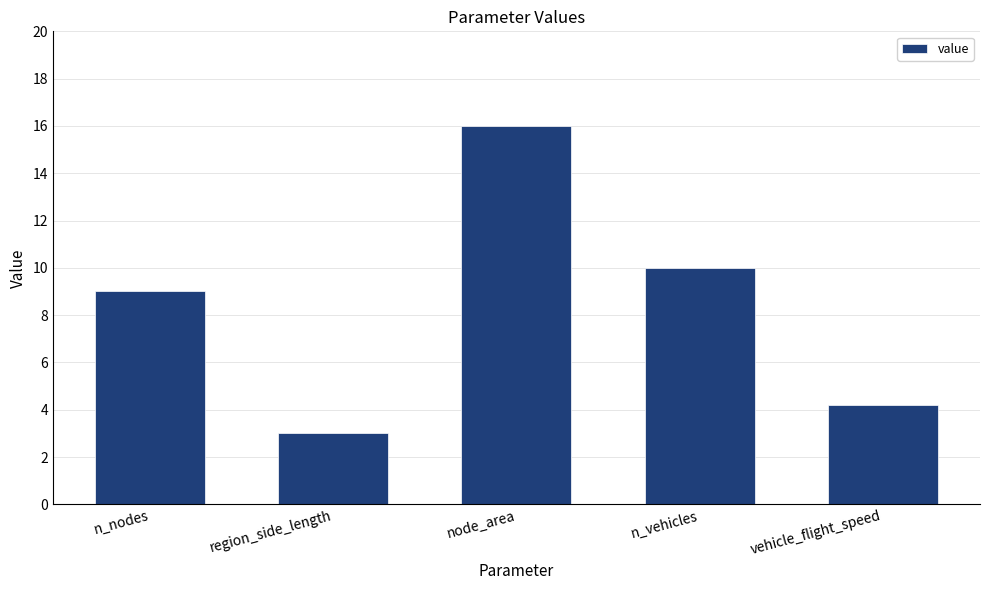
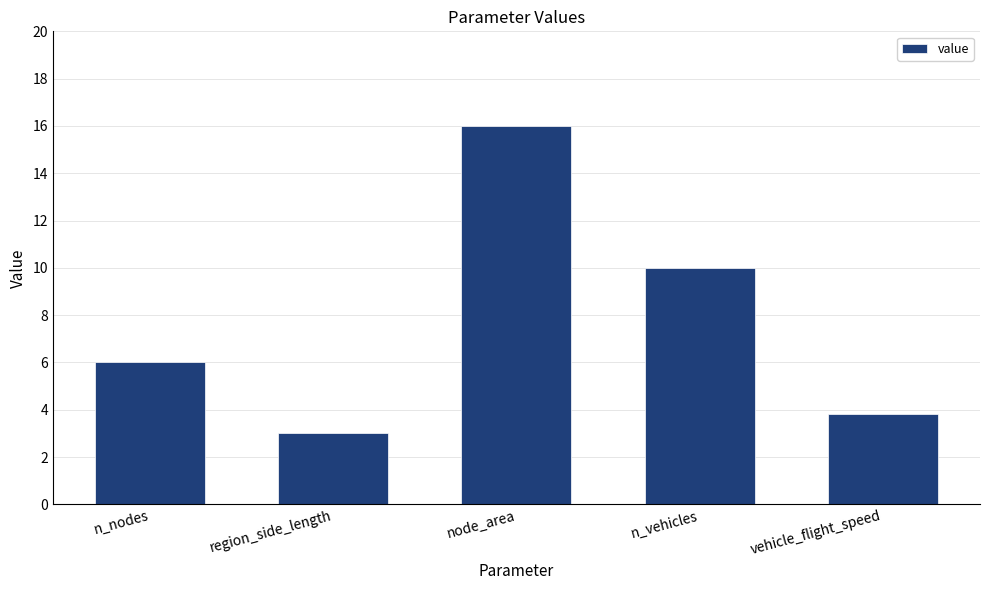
n_nodes: 9 -> 6
vehicle_flight_speed: 4.2 -> 3.8
